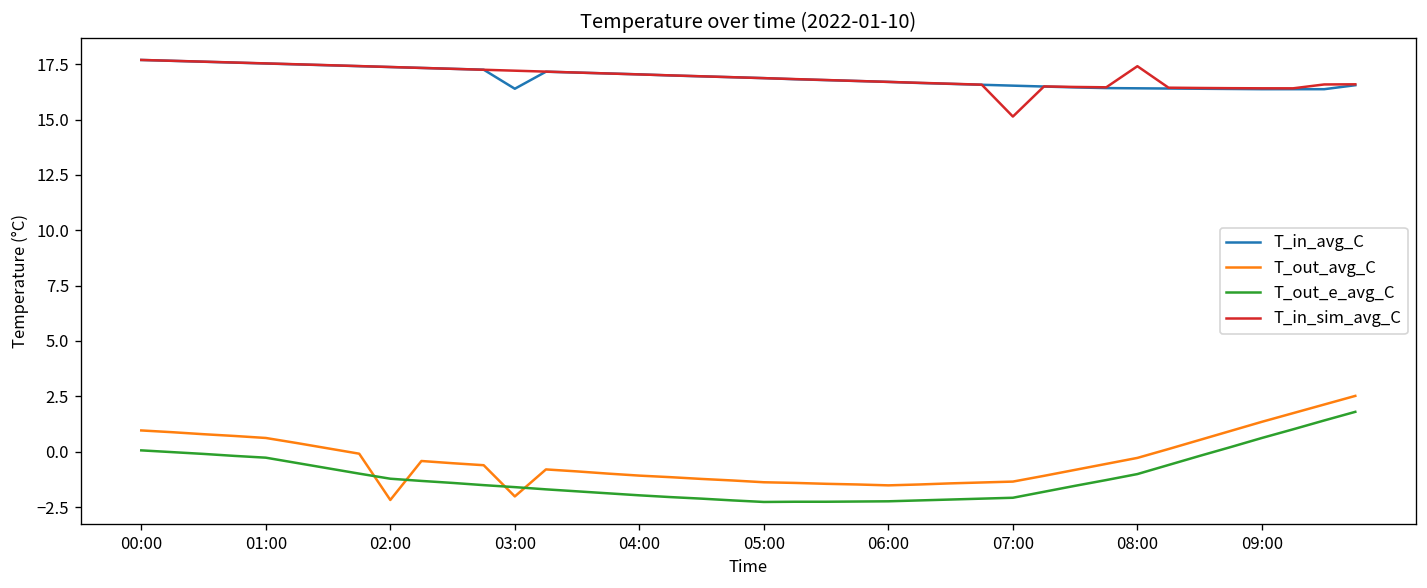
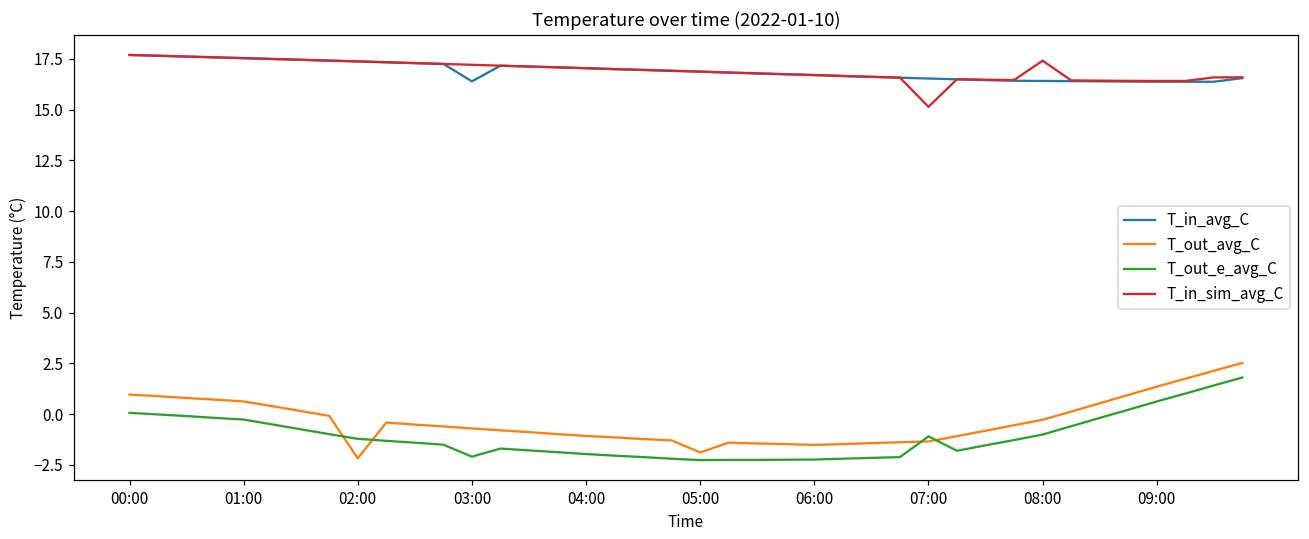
T_out_avg_C, 03:00: -2.0 -> -0.7
T_out_e_avg_C, 03:00: -1.6 -> -2.1
T_out_avg_C, 05:00: -1.4 -> -1.9
T_out_e_avg_C, 07:00: -2.1 -> -1.1
